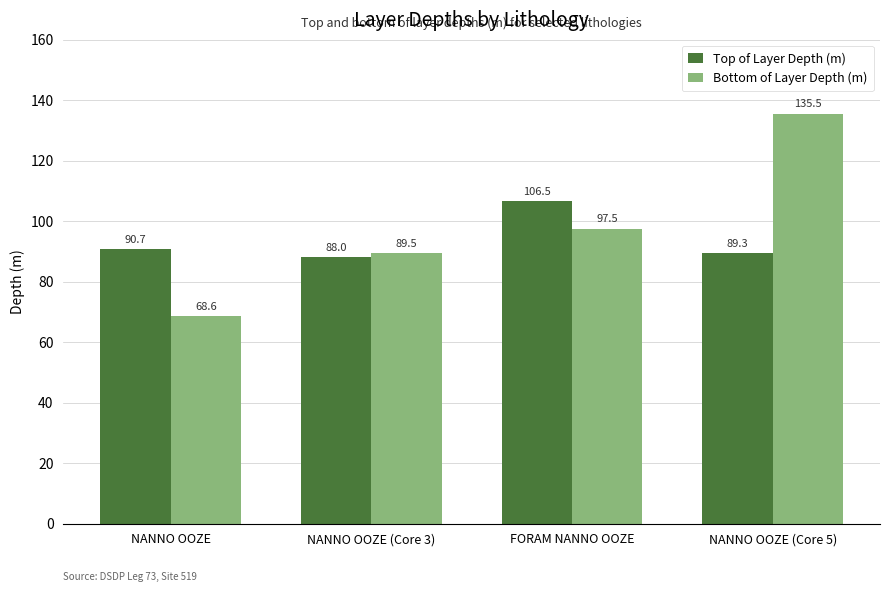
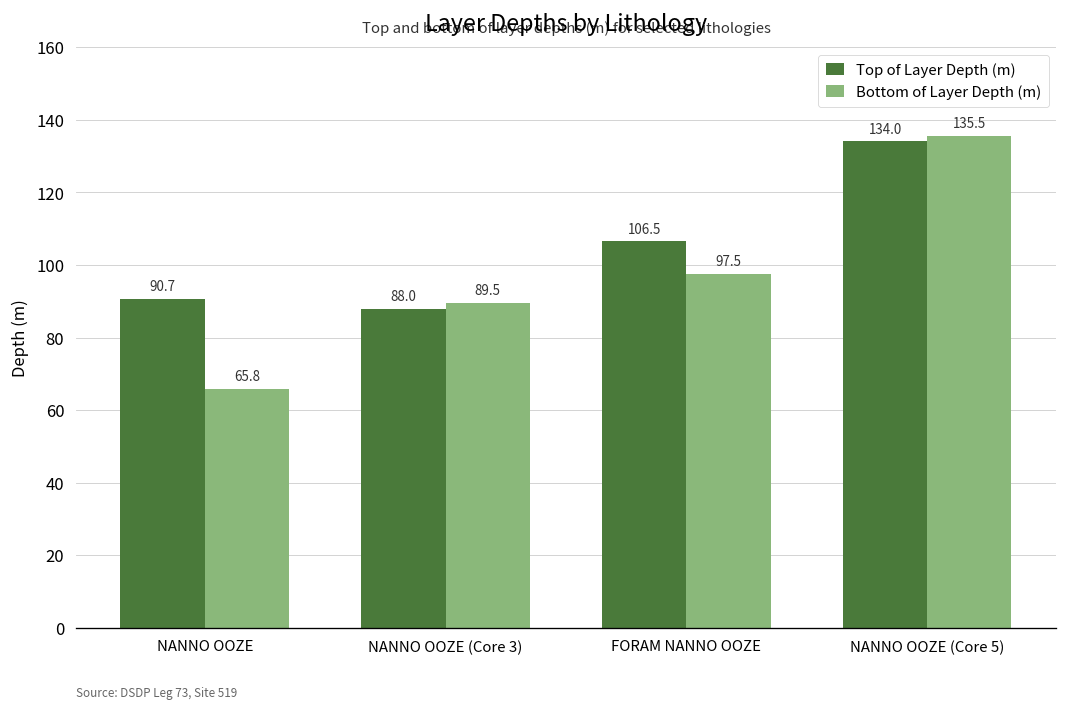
Bottom of Layer Depth (m), NANNO OOZE: 68.6 -> 65.8
Top of Layer Depth (m), NANNO OOZE (Core 5): 89.3 -> 134.0
